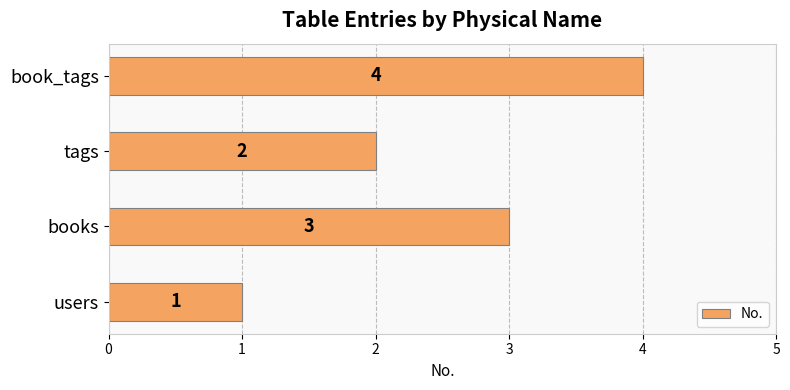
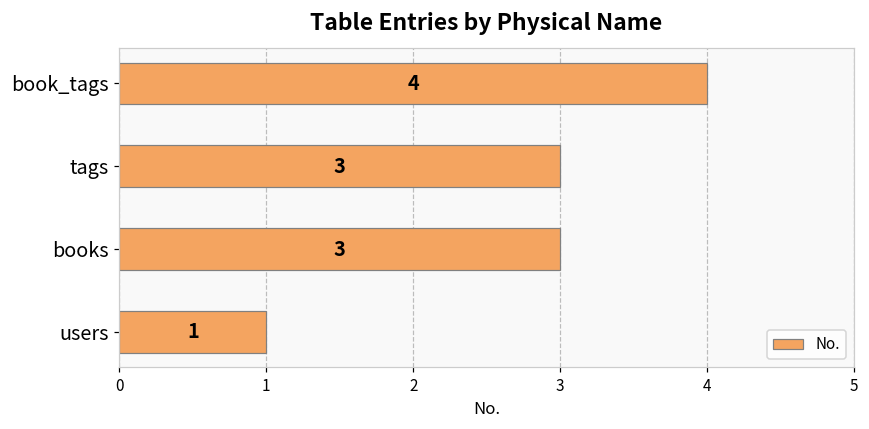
tags: 2 -> 3
